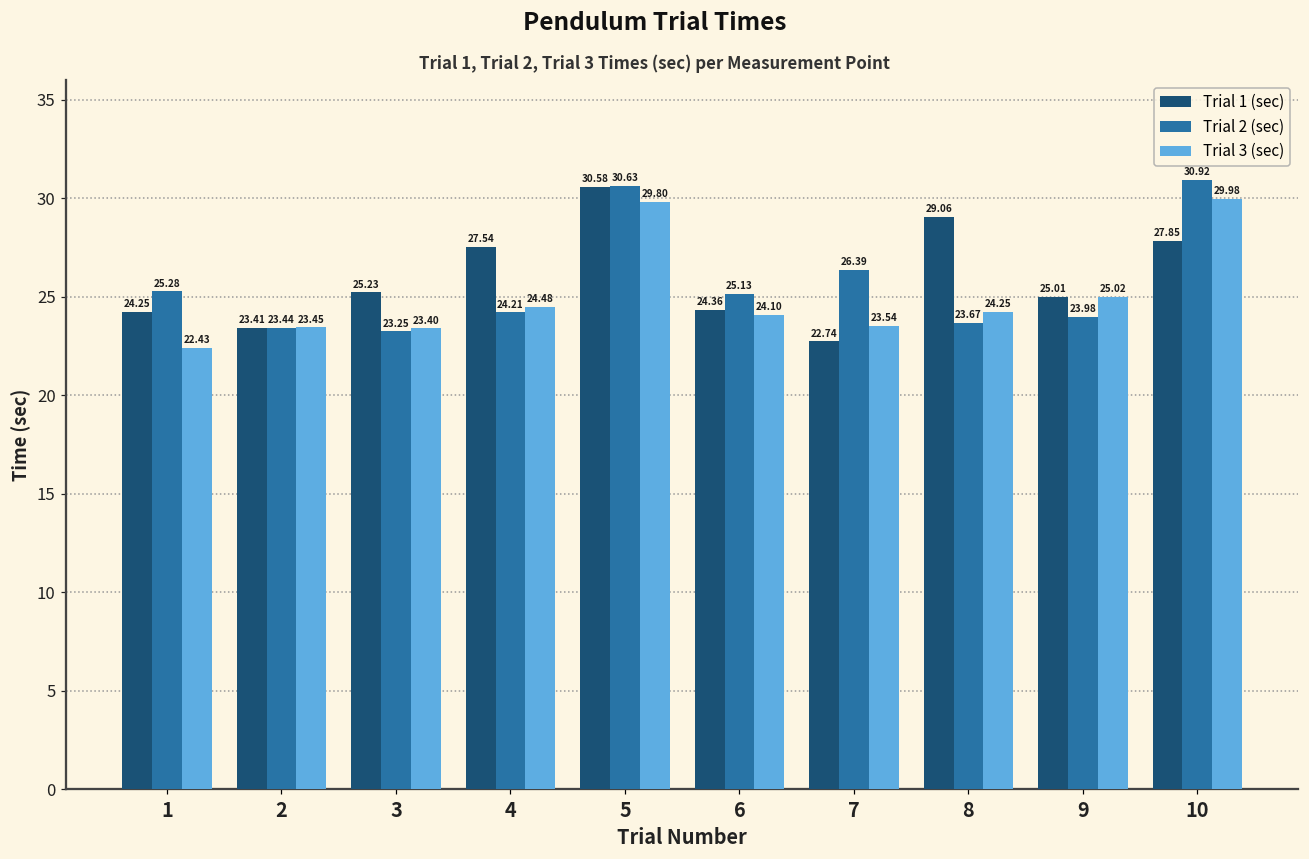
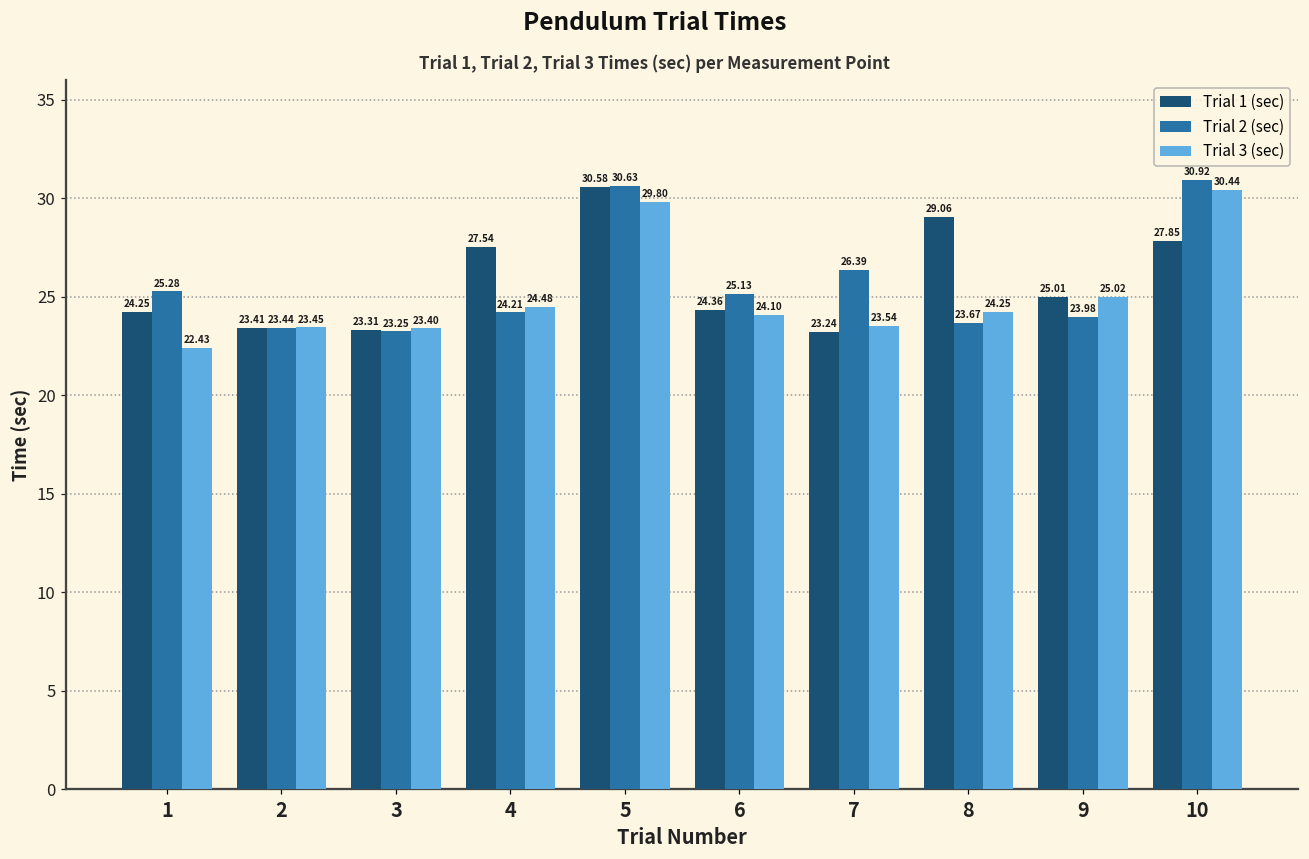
Trial 1 (sec), 3: 25.23 -> 23.31
Trial 1 (sec), 7: 22.74 -> 23.24
Trial 3 (sec), 10: 29.98 -> 30.44
